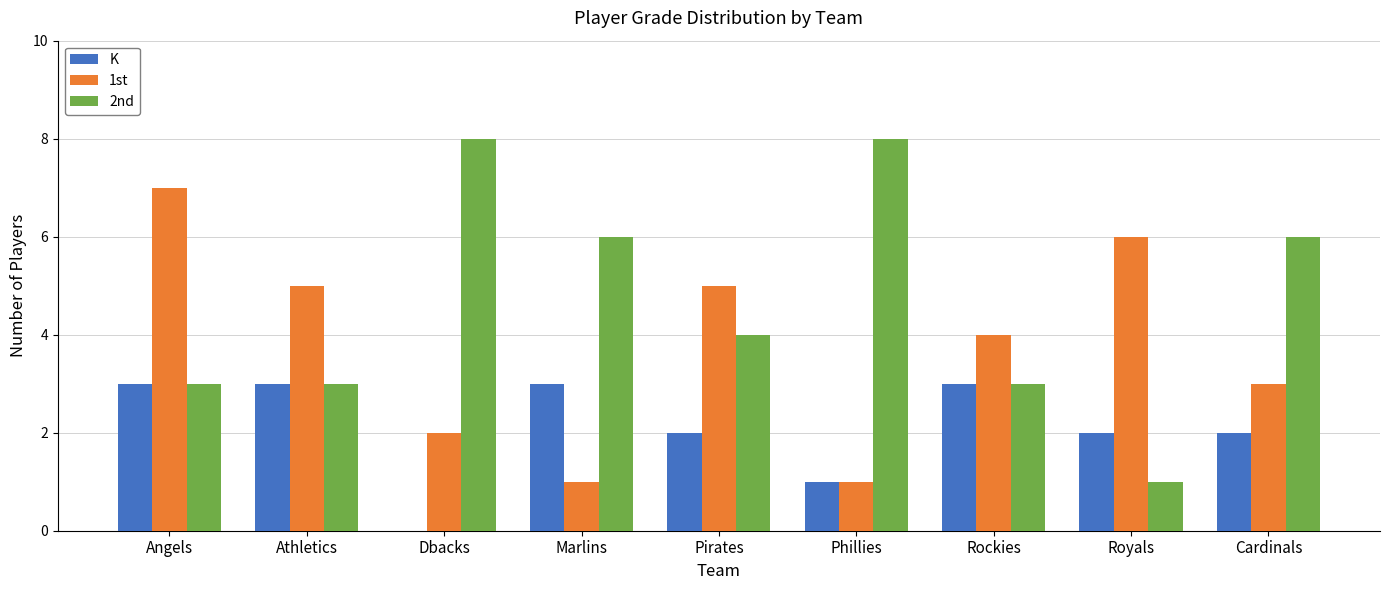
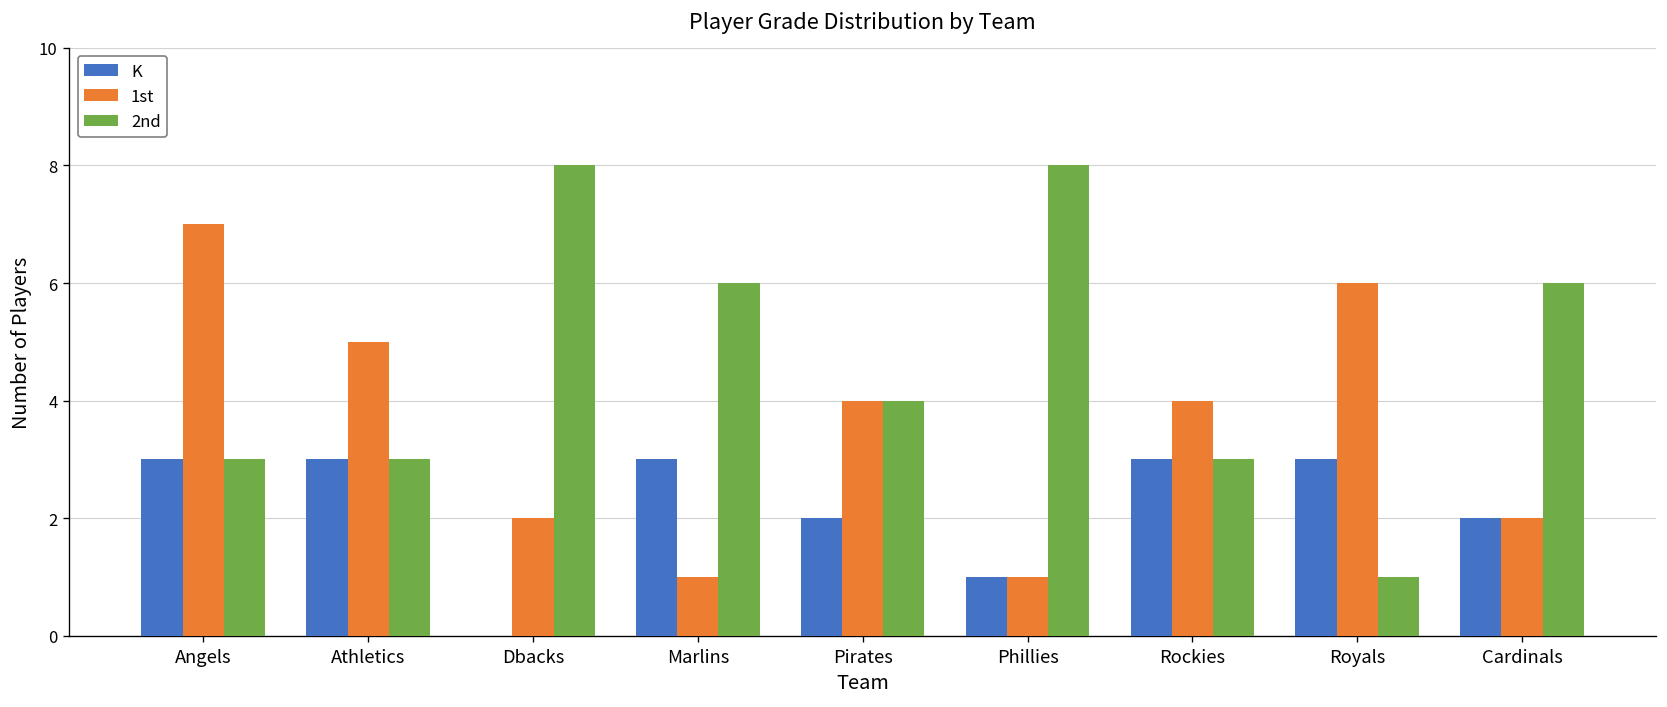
1st, Pirates: 5 -> 4
K, Royals: 2 -> 3
1st, Cardinals: 3 -> 2
